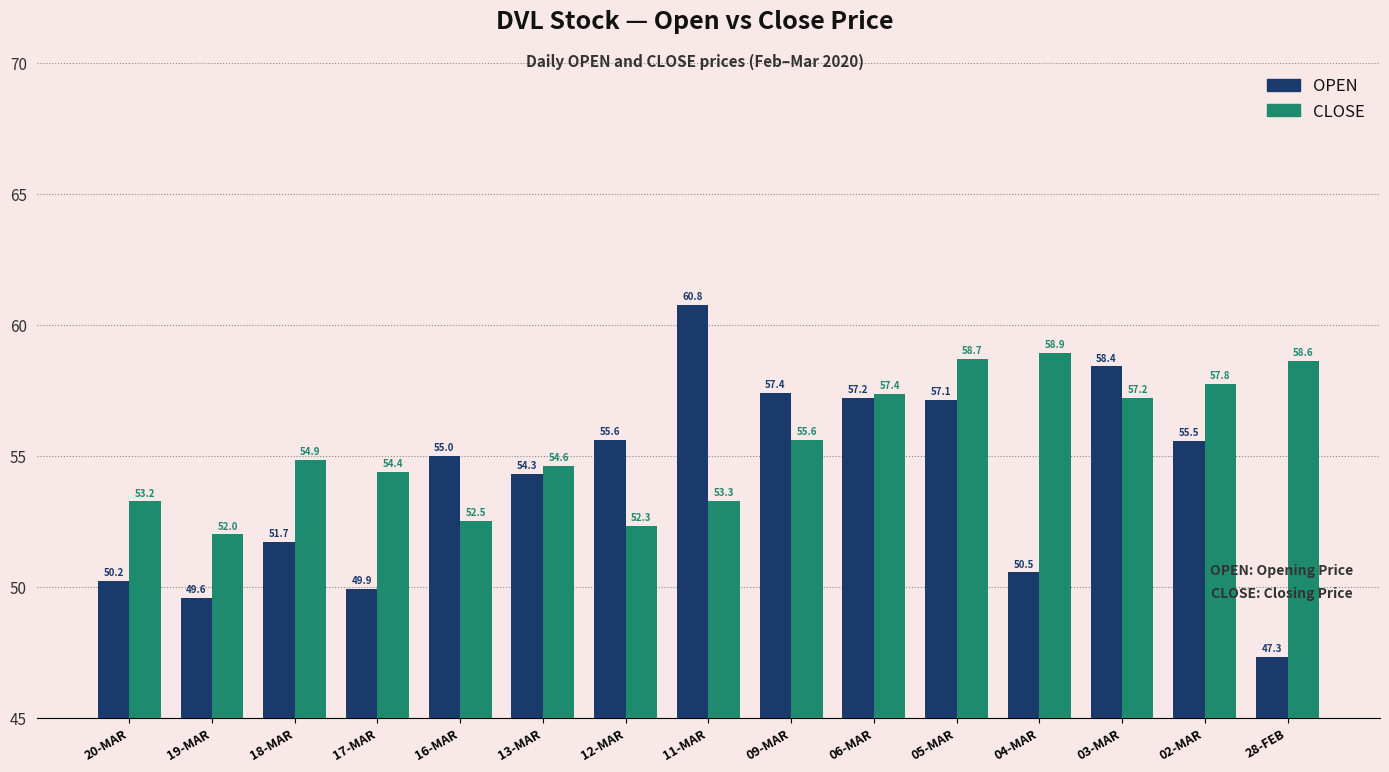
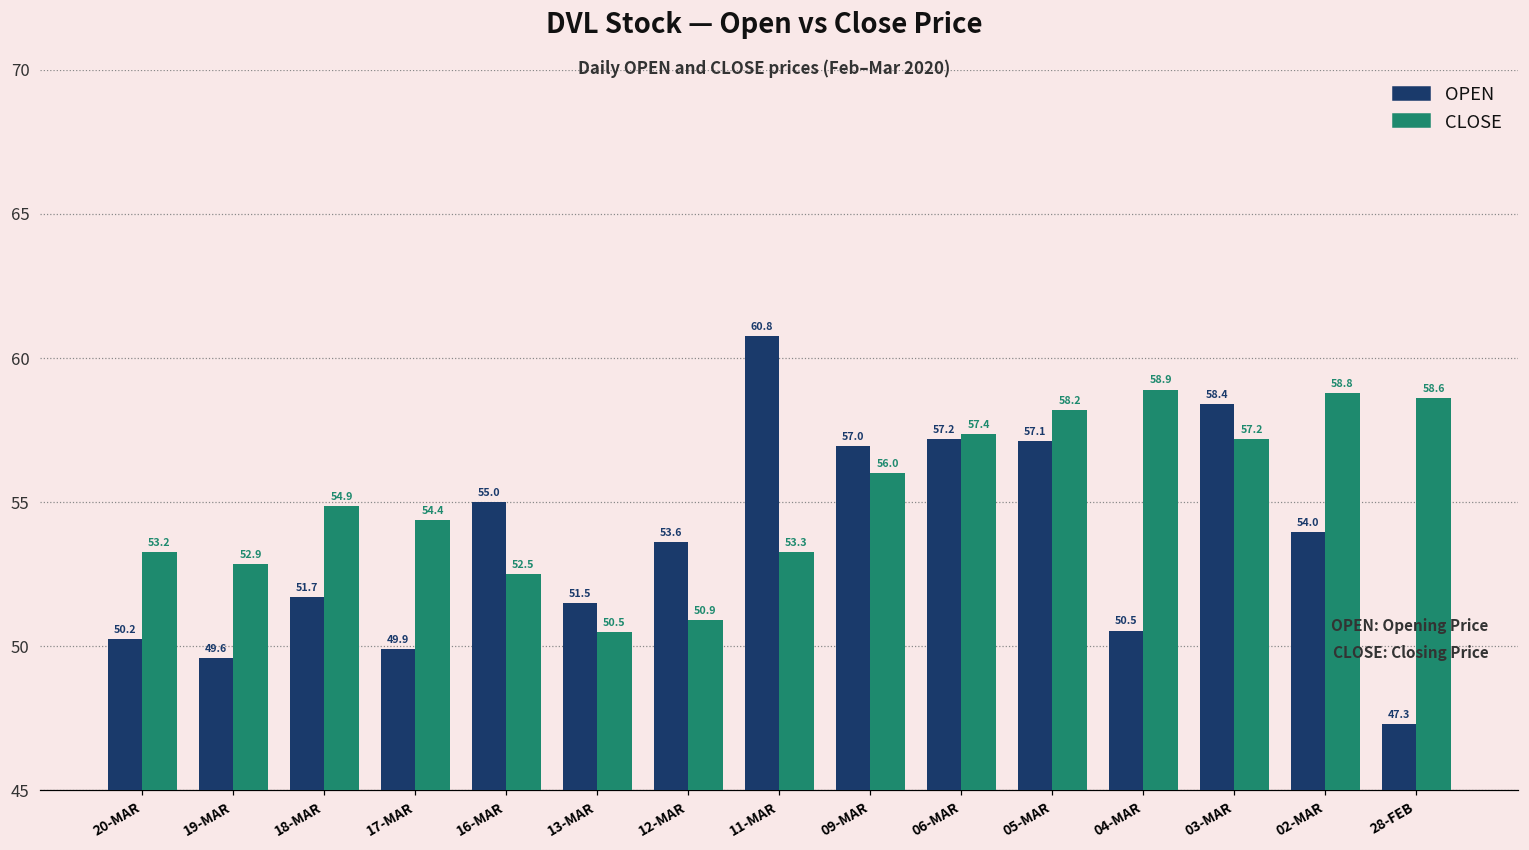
CLOSE, 19-MAR: 52.0 -> 52.9
OPEN, 13-MAR: 54.3 -> 51.5
CLOSE, 13-MAR: 54.6 -> 50.5
OPEN, 12-MAR: 55.6 -> 53.6
CLOSE, 12-MAR: 52.3 -> 50.9
OPEN, 09-MAR: 57.4 -> 57.0
CLOSE, 09-MAR: 55.6 -> 56.0
CLOSE, 05-MAR: 58.7 -> 58.2
OPEN, 02-MAR: 55.5 -> 54.0
CLOSE, 02-MAR: 57.8 -> 58.8
